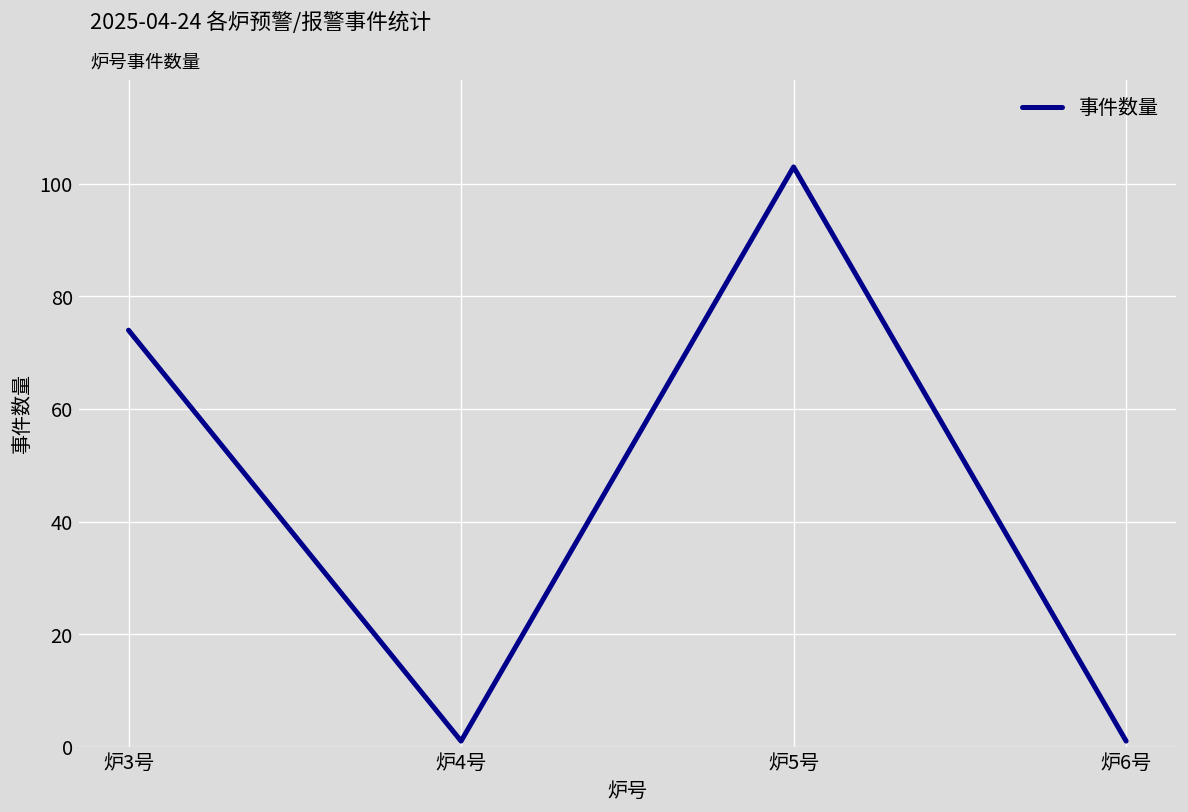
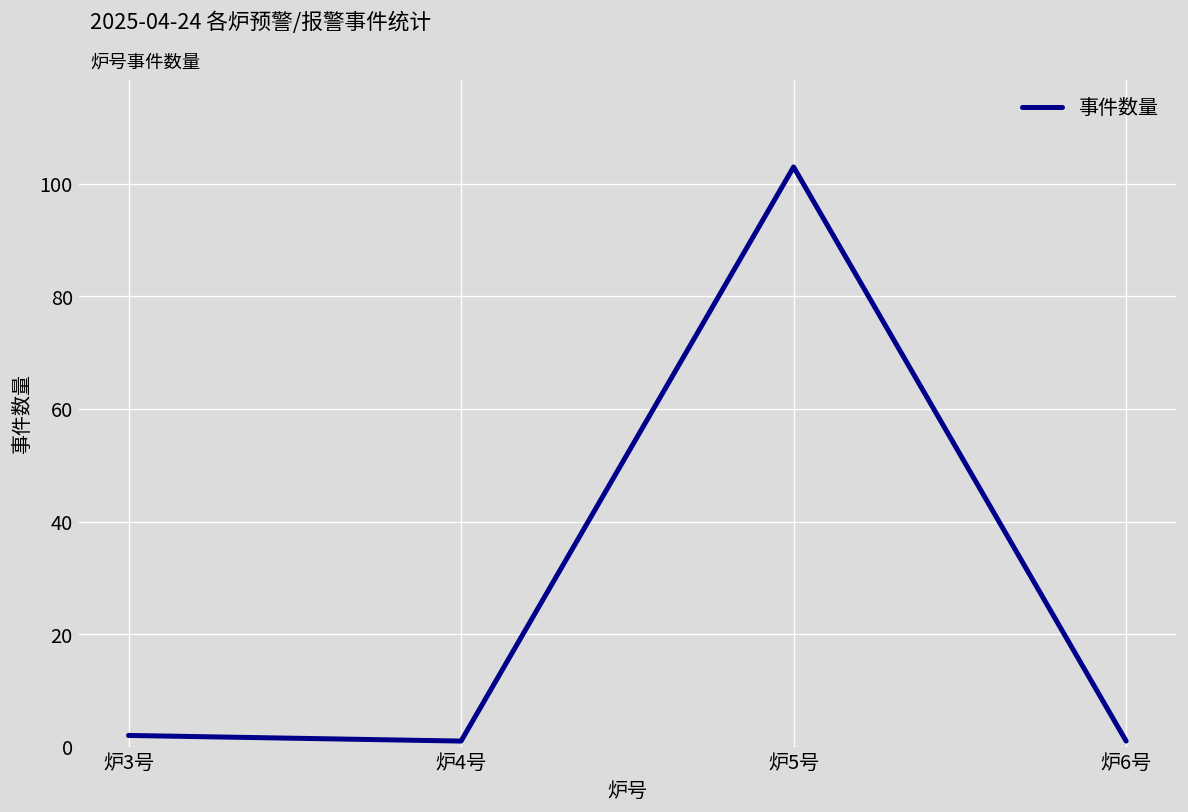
炉3号: 74 -> 2
